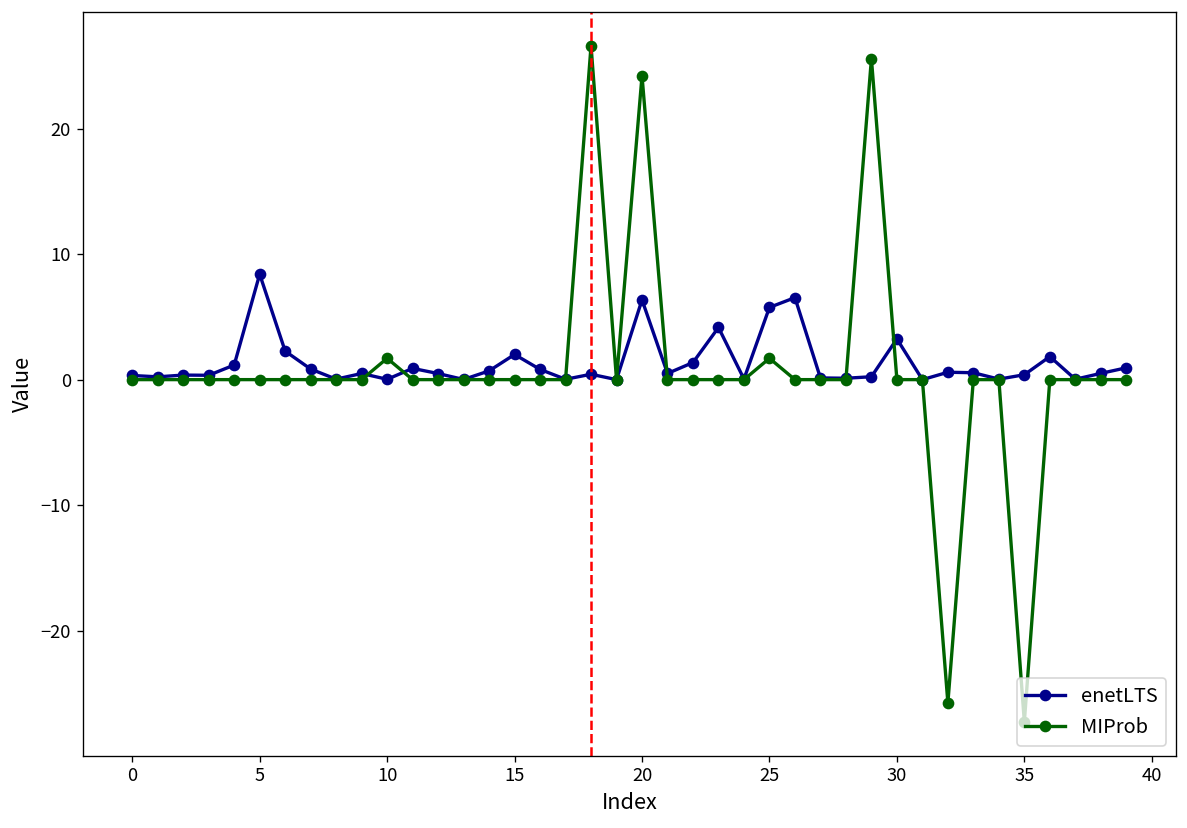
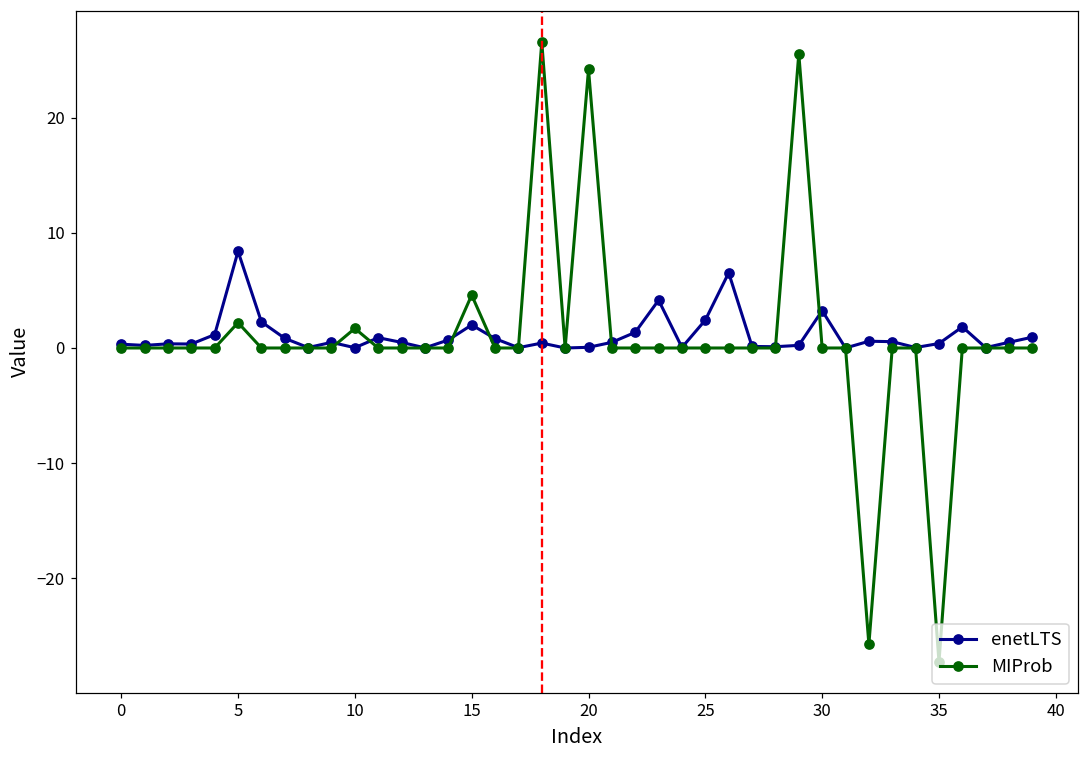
MIProb, 5: 0.0 -> 2.2
MIProb, 15: 0.0 -> 4.6
enetLTS, 20: 6.4 -> 0.1
enetLTS, 25: 5.8 -> 2.4
MIProb, 25: 1.7 -> 0.0
